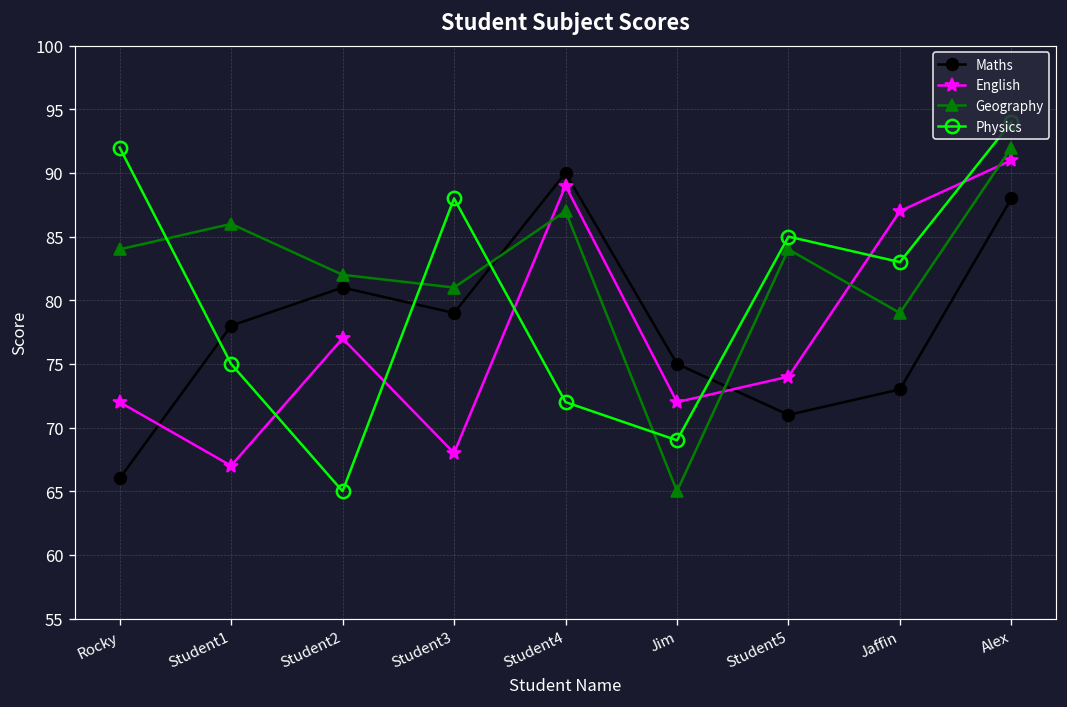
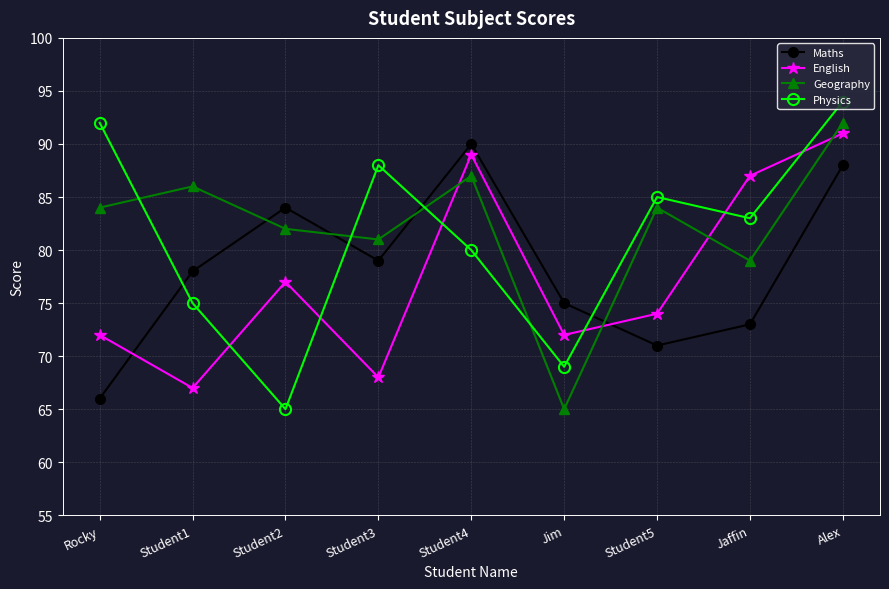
Maths, Student2: 81 -> 84
Physics, Student4: 72 -> 80
